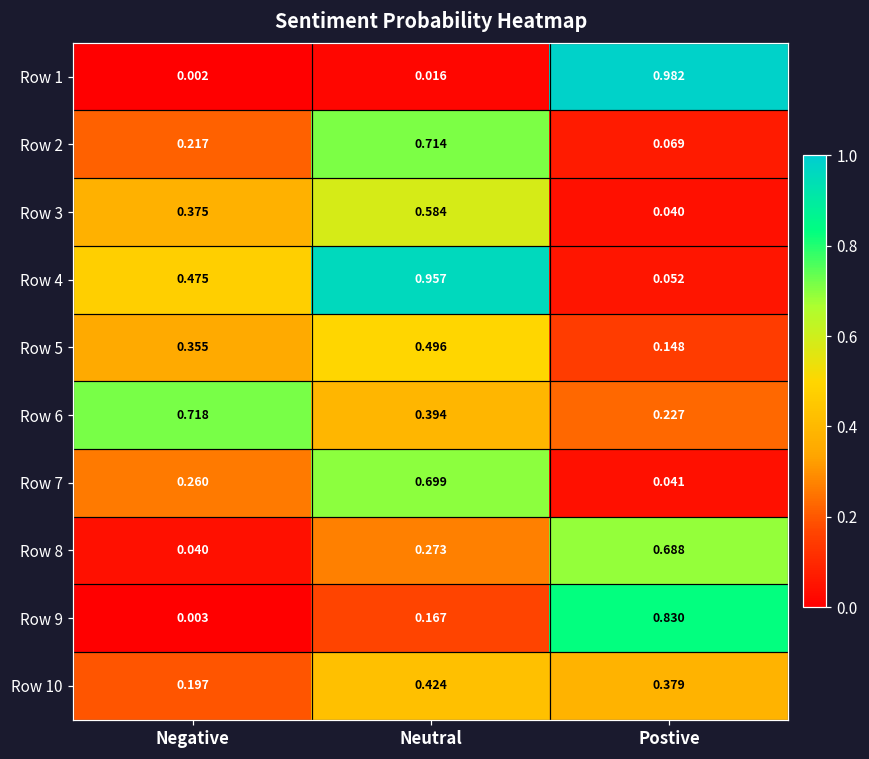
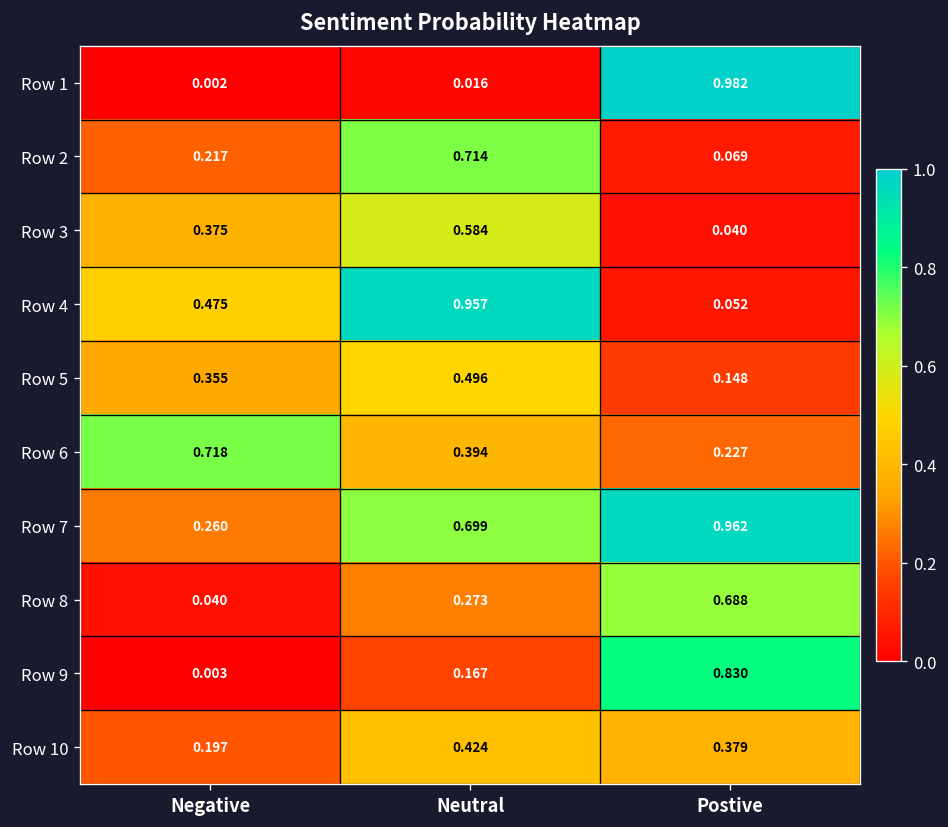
Row 7, Postive: 0.041 -> 0.962
